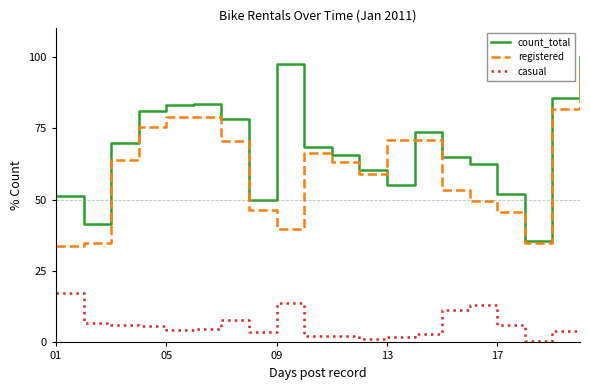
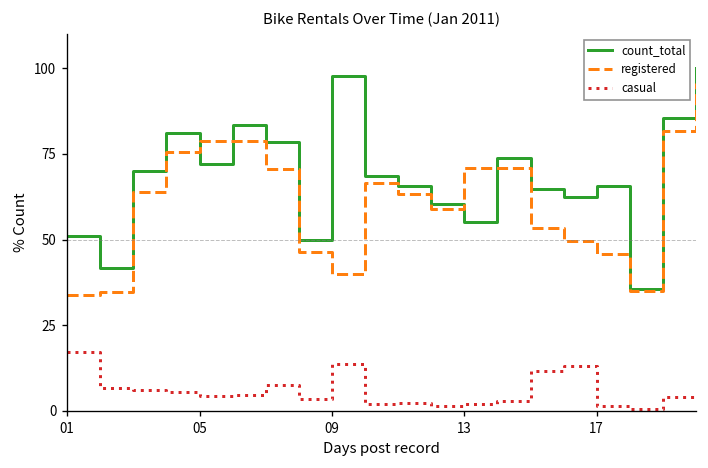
count_total, 05: 83 -> 72
count_total, 17: 52 -> 66
casual, 17: 6 -> 1
